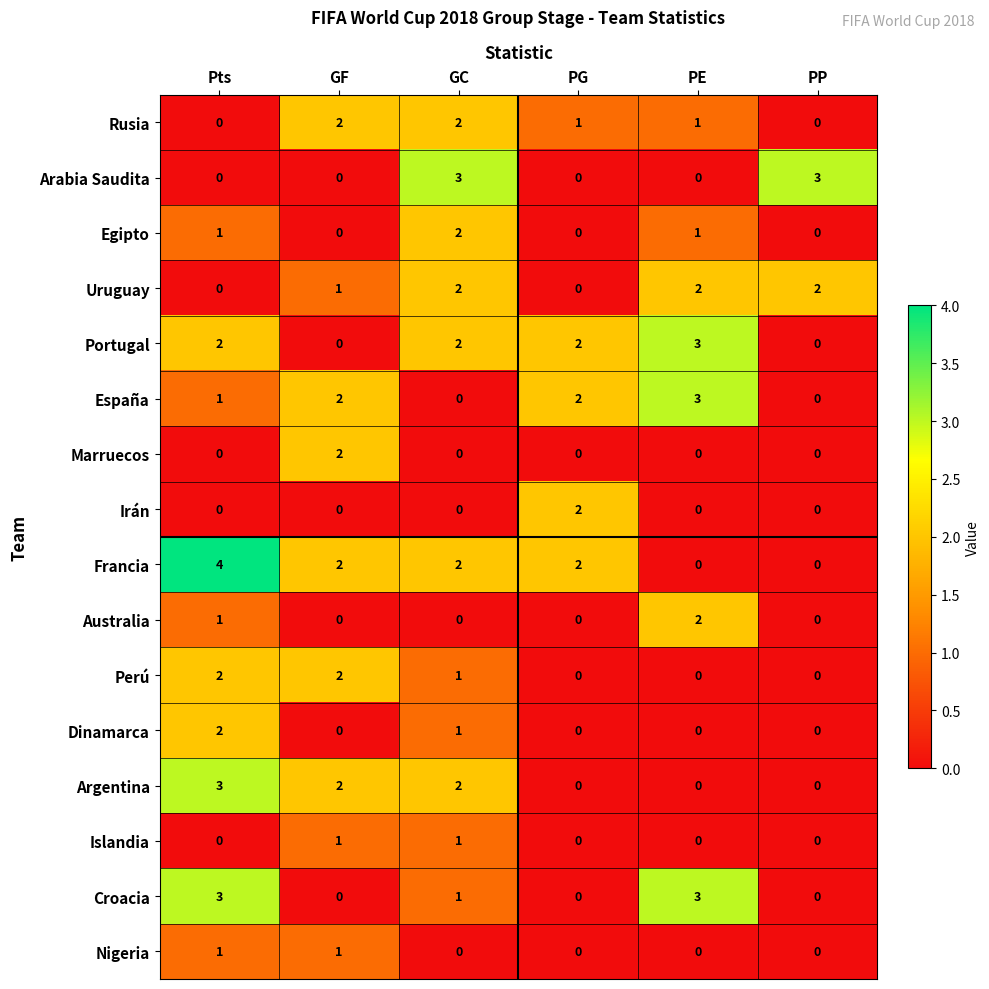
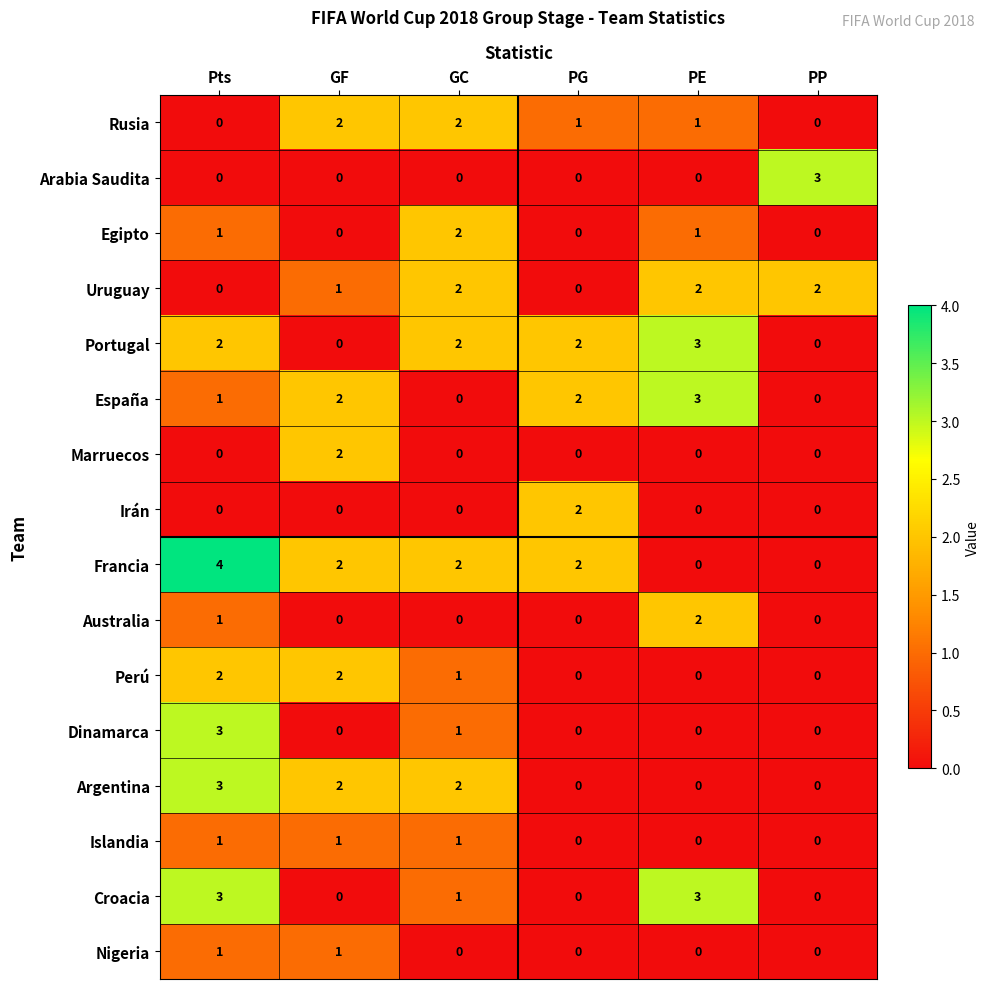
Arabia Saudita, GC: 3 -> 0
Dinamarca, Pts: 2 -> 3
Islandia, Pts: 0 -> 1
